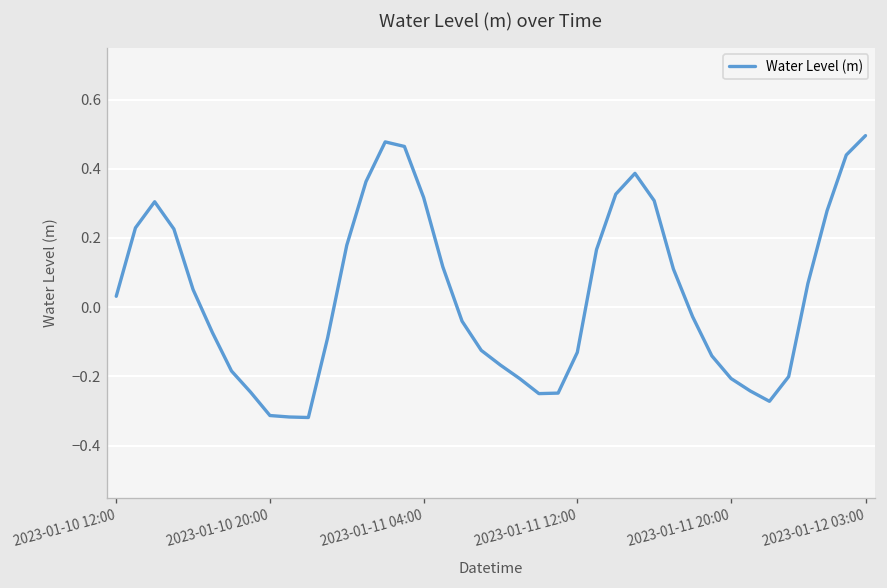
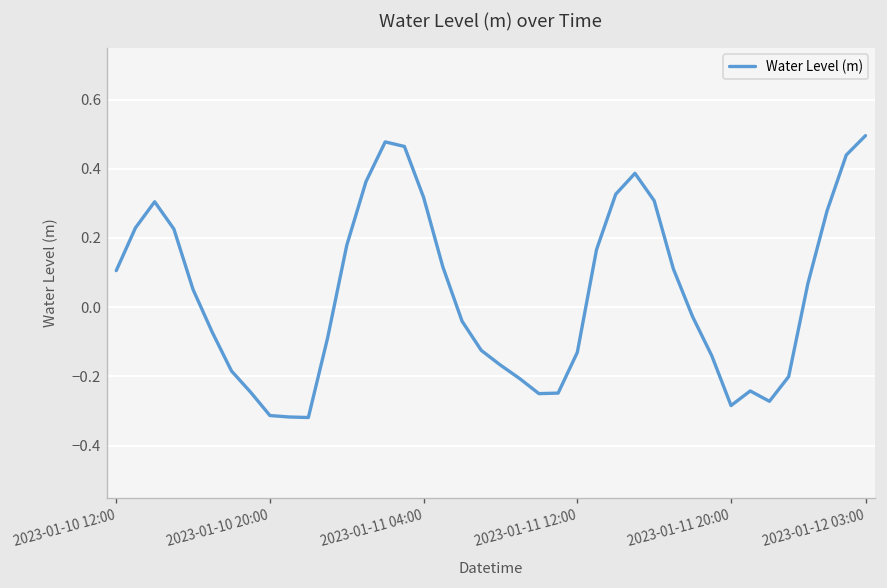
2023-01-10 12:00: 0.03 -> 0.11
2023-01-11 20:00: -0.21 -> -0.28
